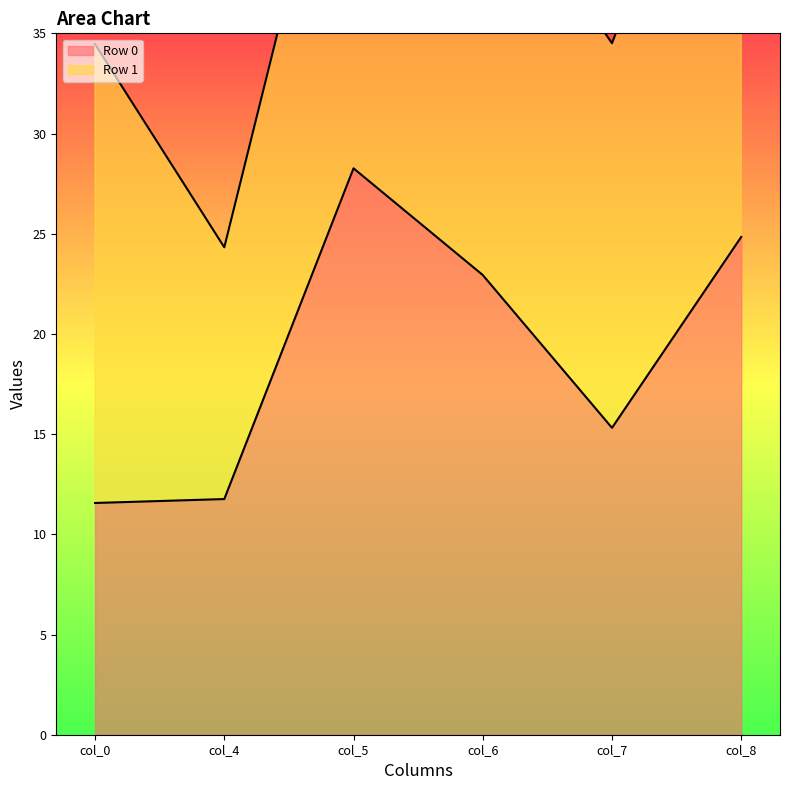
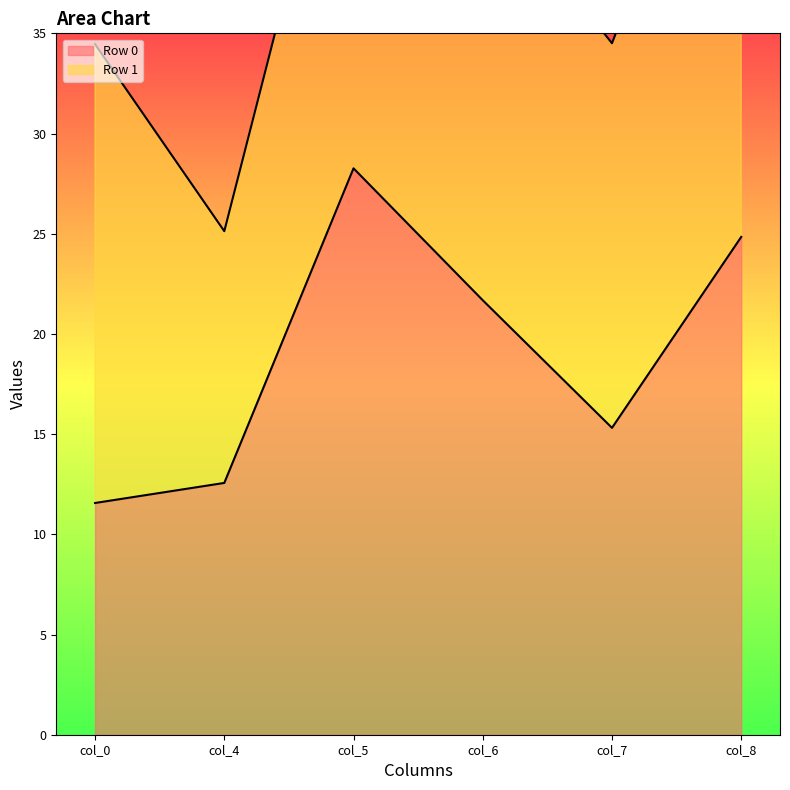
Row 0, col_4: 11.8 -> 12.6
Row 0, col_6: 22.9 -> 21.7
